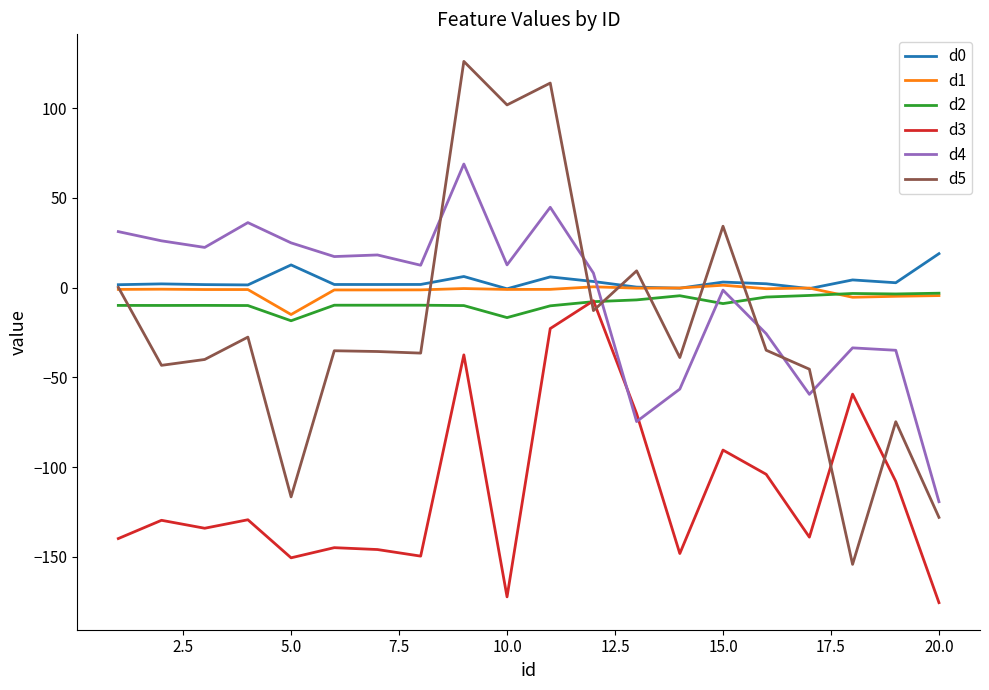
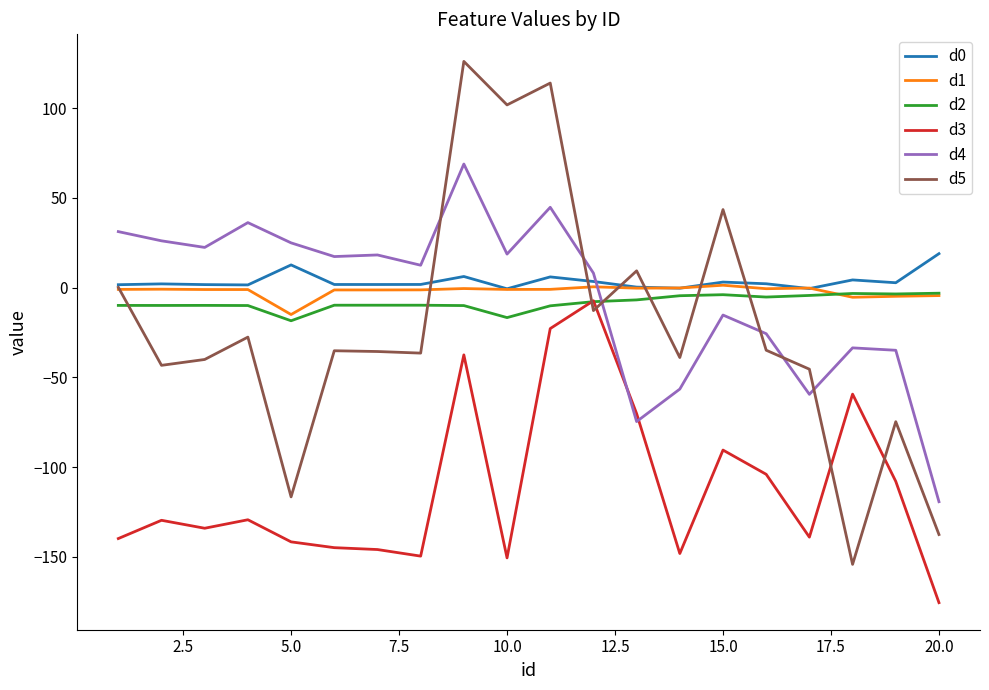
d3, 5.0: -151 -> -142
d3, 10.0: -172 -> -151
d4, 10.0: 13 -> 19
d2, 15.0: -9 -> -4
d4, 15.0: -1 -> -15
d5, 15.0: 34 -> 44
d5, 20.0: -128 -> -138
